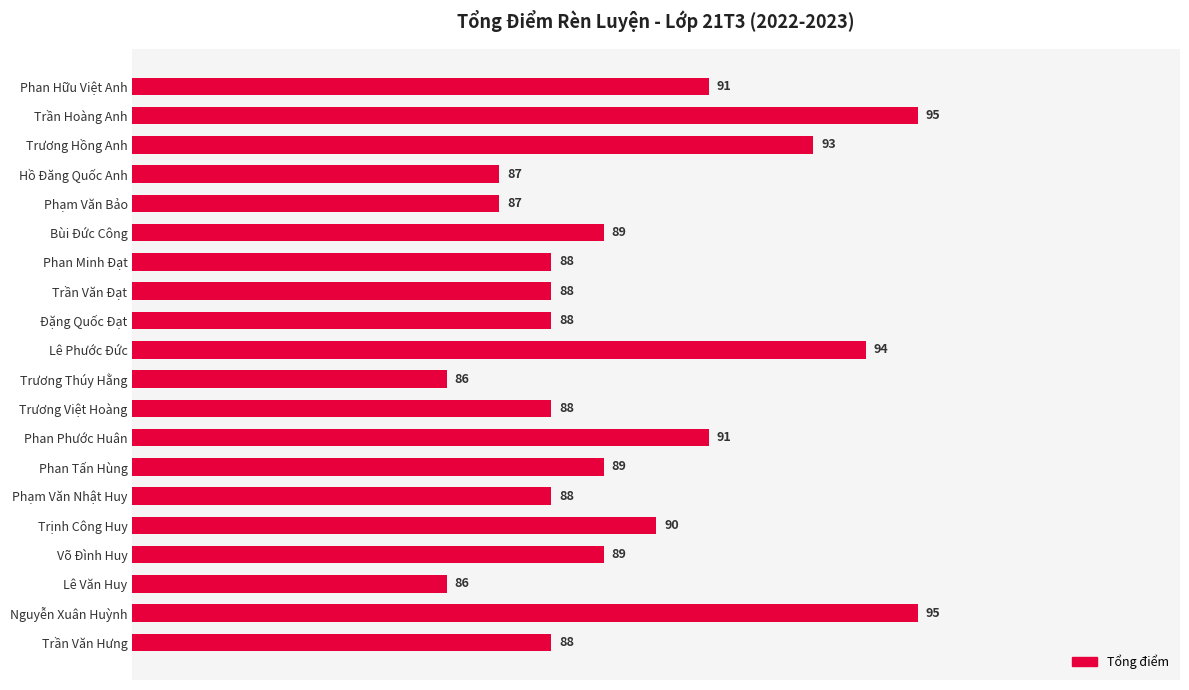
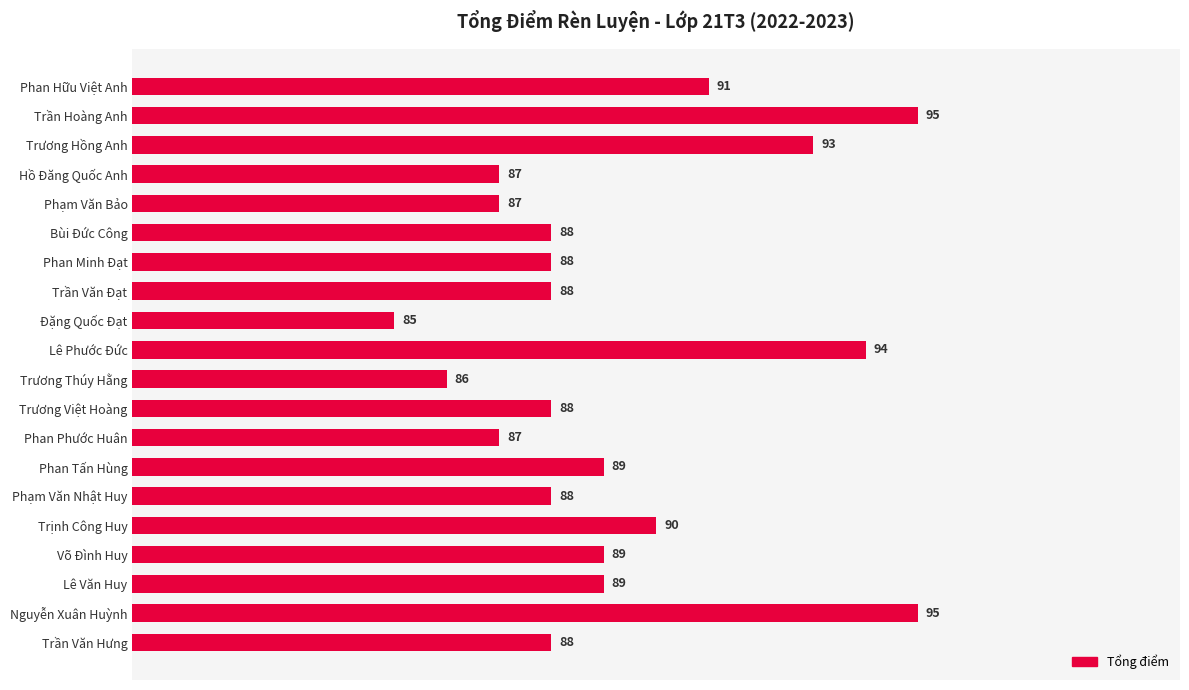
Bùi Đức Công: 89 -> 88
Đặng Quốc Đạt: 88 -> 85
Phan Phước Huân: 91 -> 87
Lê Văn Huy: 86 -> 89
